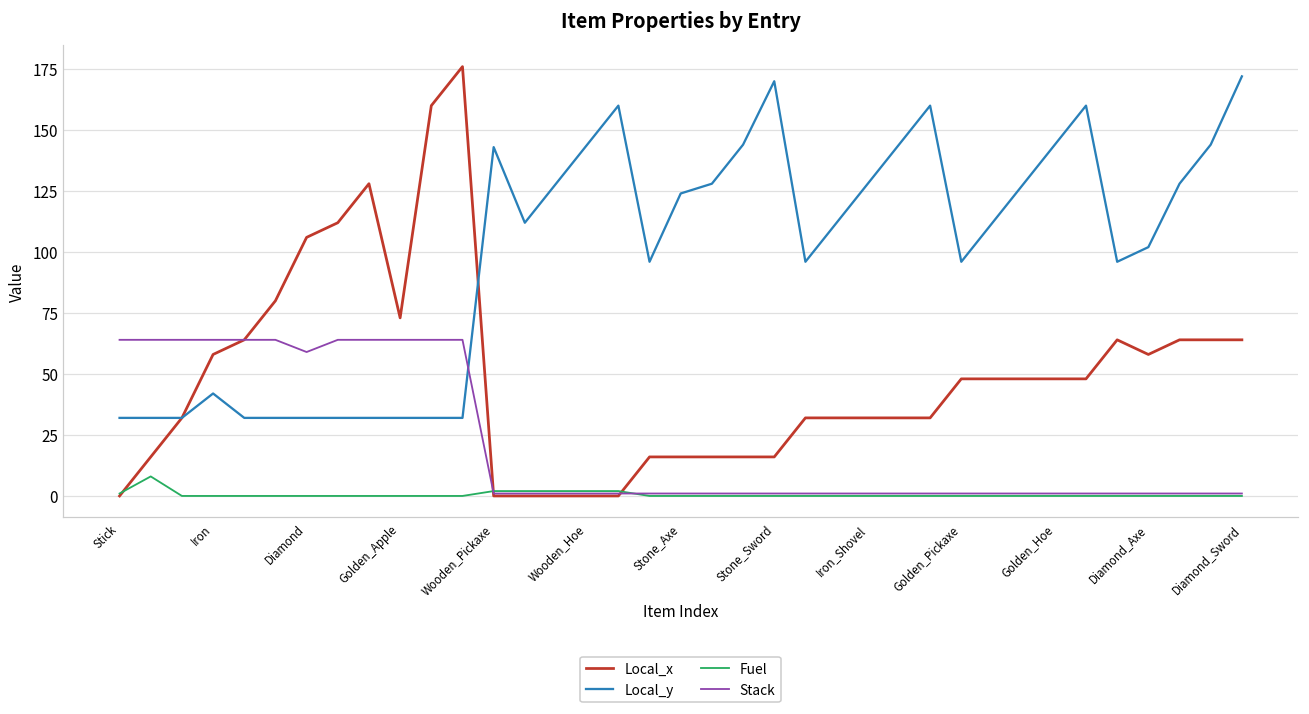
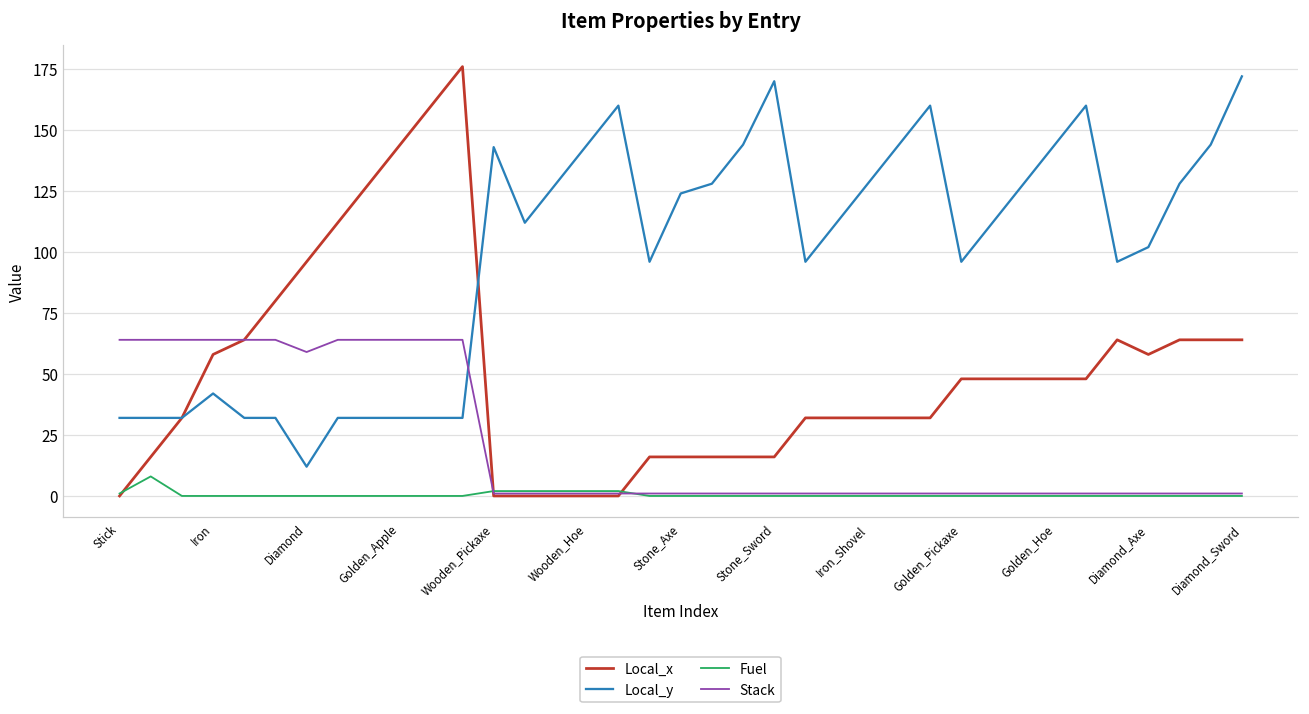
Local_x, Diamond: 106 -> 96
Local_y, Diamond: 32 -> 12
Local_x, Golden_Apple: 73 -> 144
